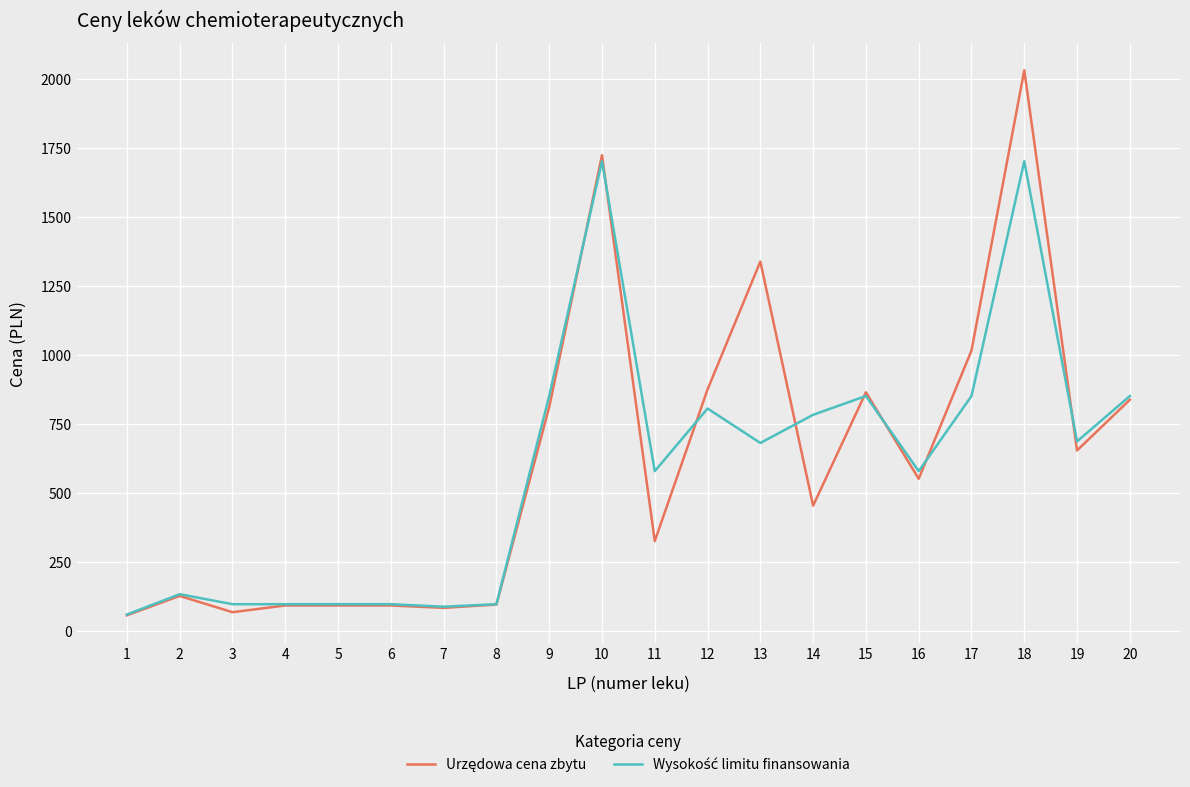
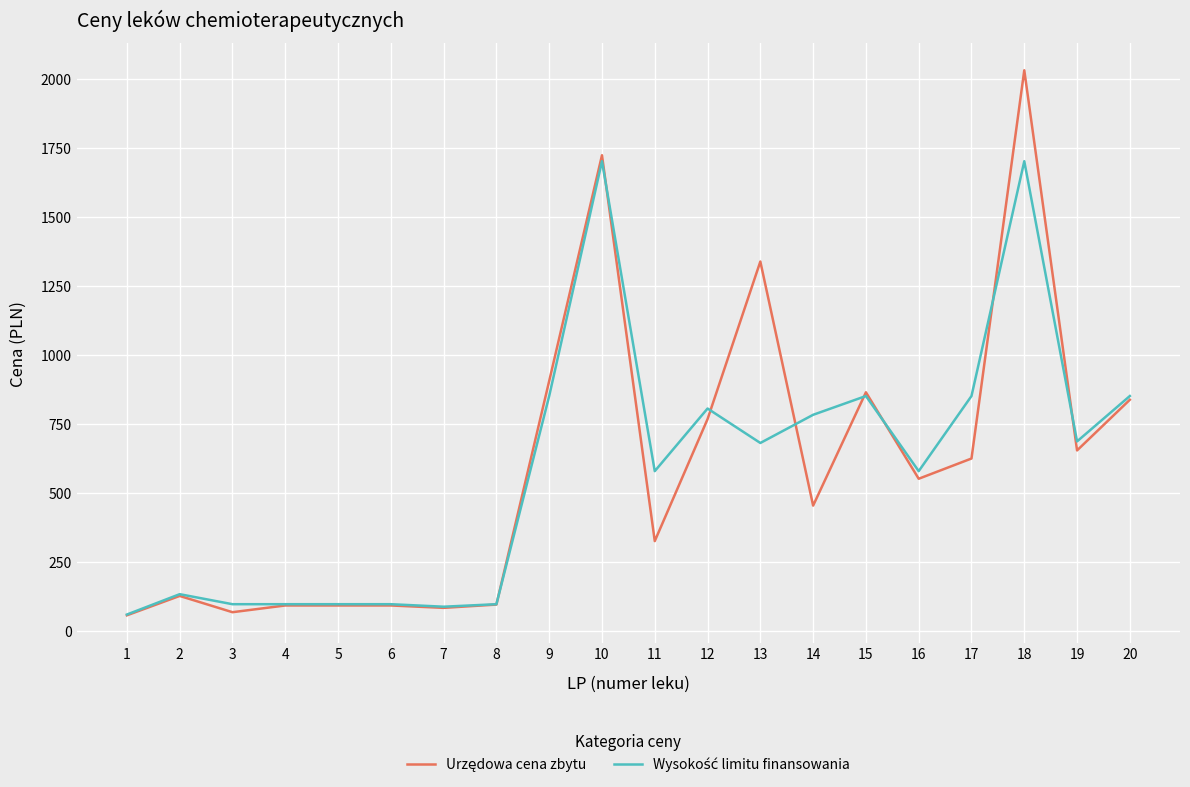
Urzędowa cena zbytu, 9: 810 -> 900
Urzędowa cena zbytu, 12: 870 -> 770
Urzędowa cena zbytu, 17: 1020 -> 620
